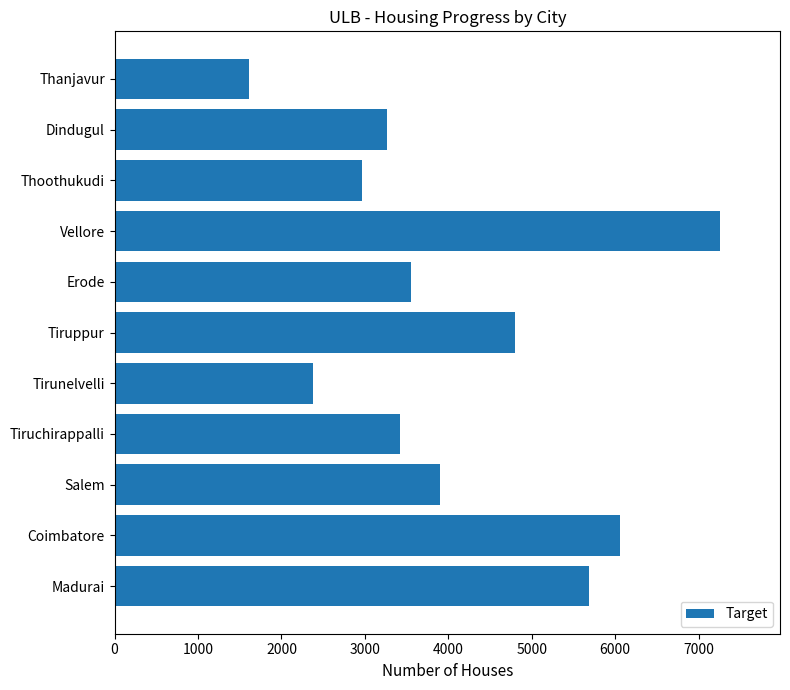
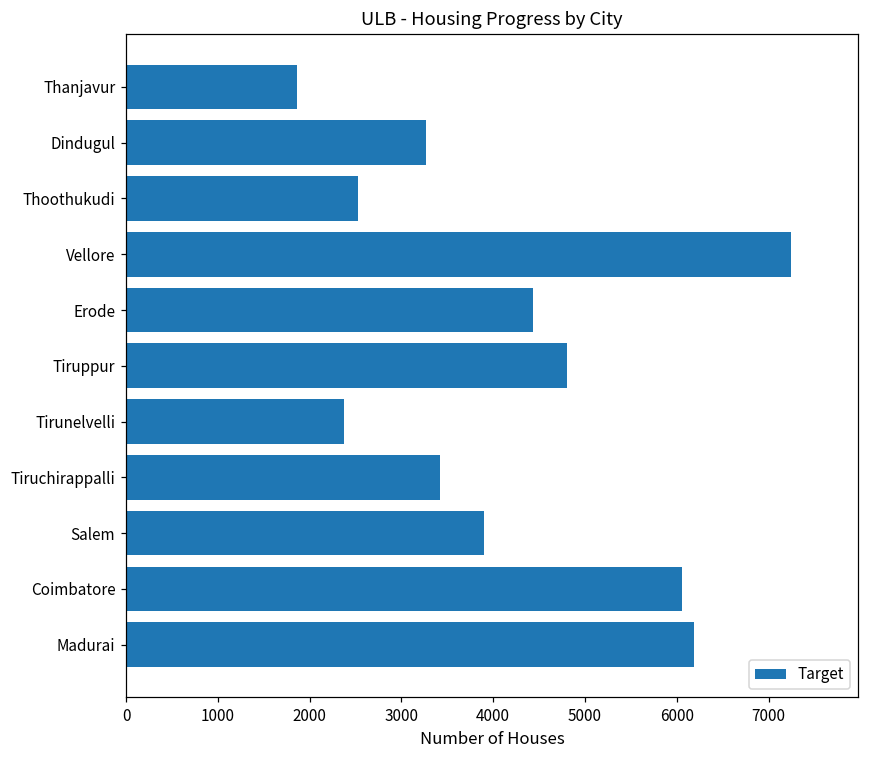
Thanjavur: 1600 -> 1900
Thoothukudi: 3000 -> 2500
Erode: 3600 -> 4400
Madurai: 5700 -> 6200
